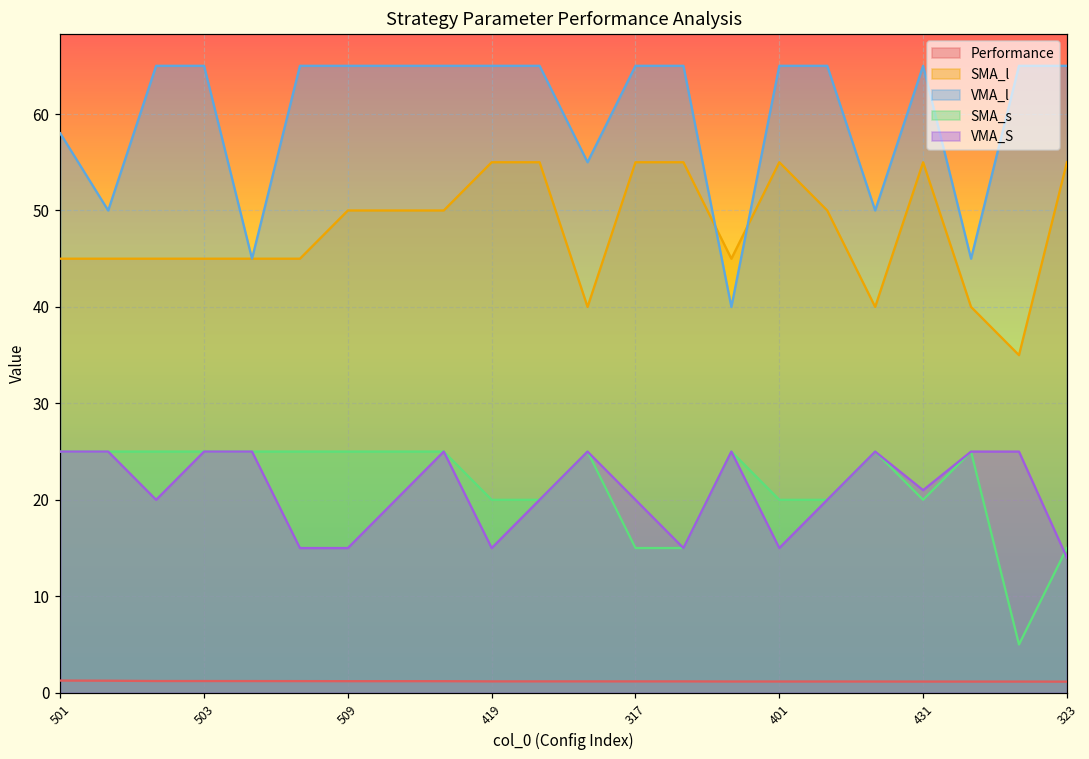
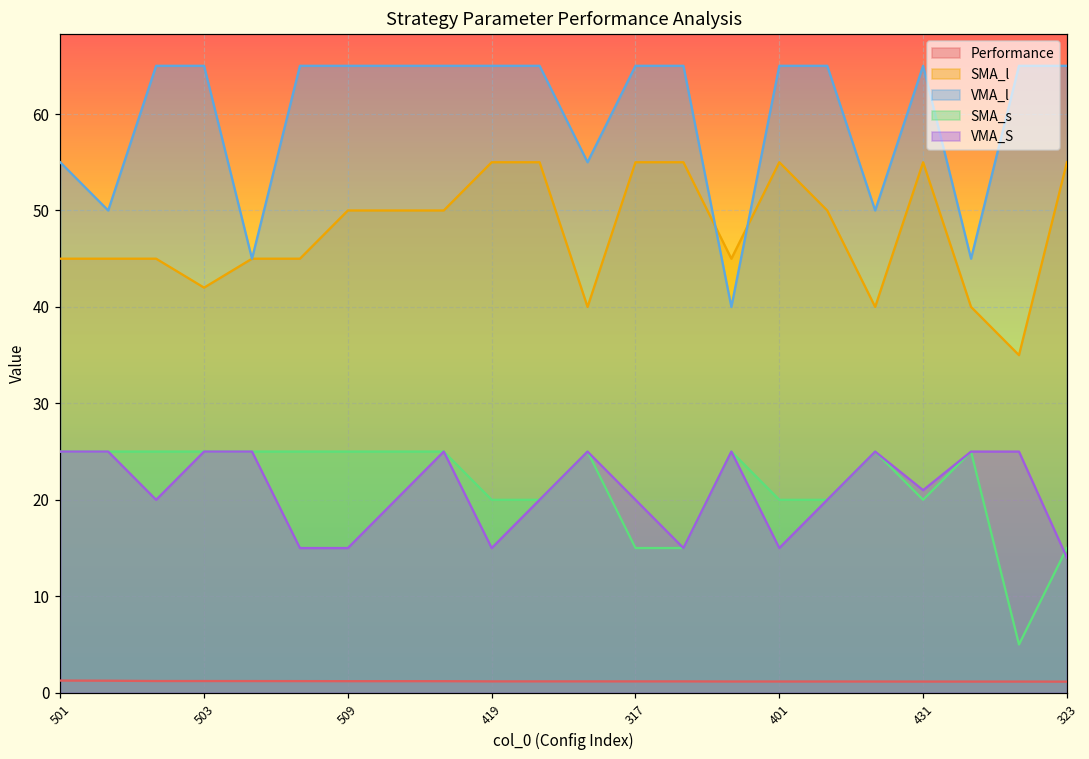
VMA_l, 501: 58 -> 55
SMA_l, 503: 45 -> 42
